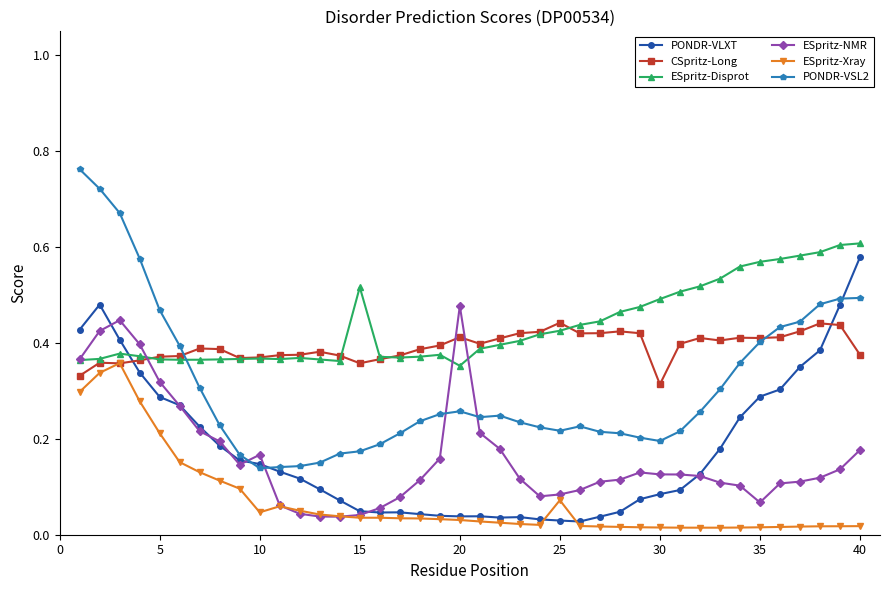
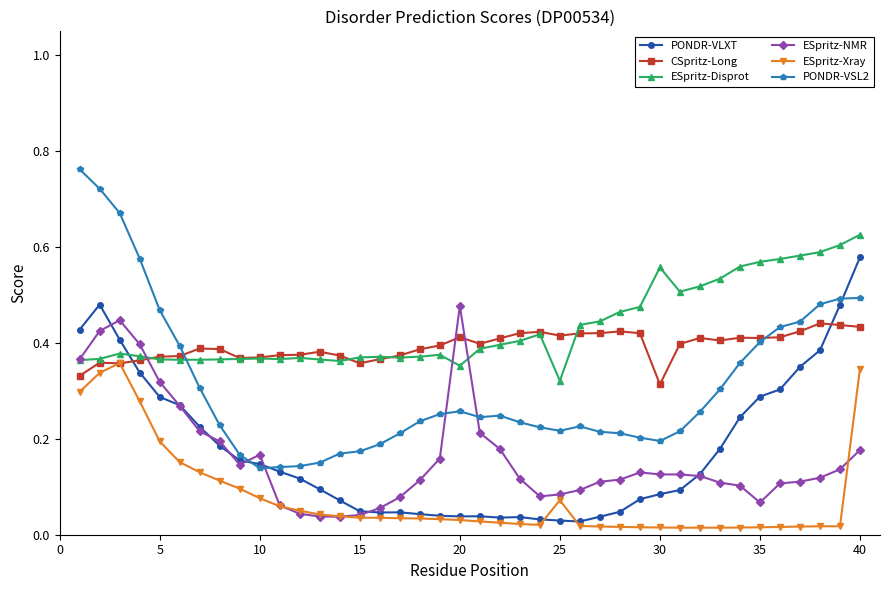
ESpritz-Xray, 5: 0.21 -> 0.19
ESpritz-Xray, 10: 0.05 -> 0.08
ESpritz-Disprot, 15: 0.52 -> 0.37
CSpritz-Long, 25: 0.44 -> 0.42
ESpritz-Disprot, 25: 0.43 -> 0.32
ESpritz-Disprot, 30: 0.49 -> 0.56
CSpritz-Long, 40: 0.38 -> 0.43
ESpritz-Disprot, 40: 0.61 -> 0.63
ESpritz-Xray, 40: 0.02 -> 0.35
